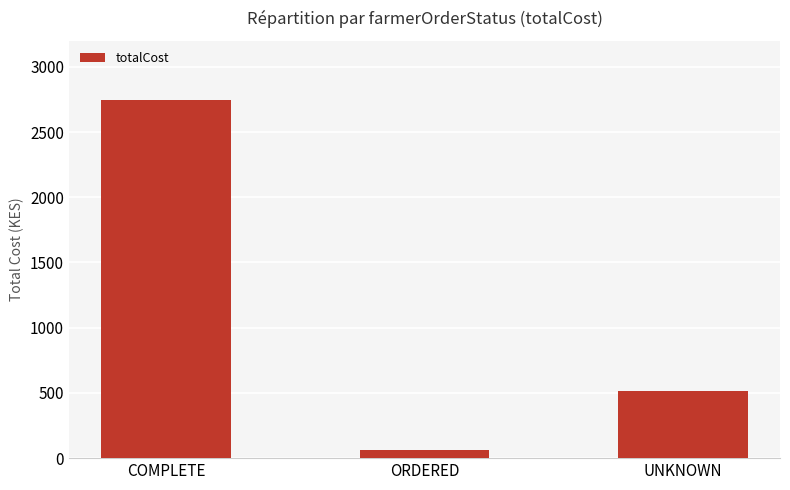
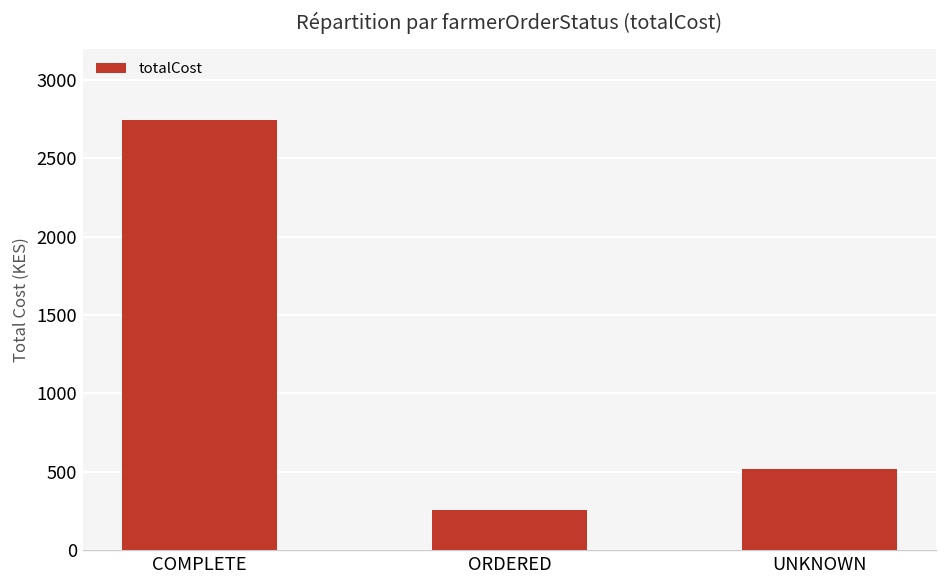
ORDERED: 60 -> 260
